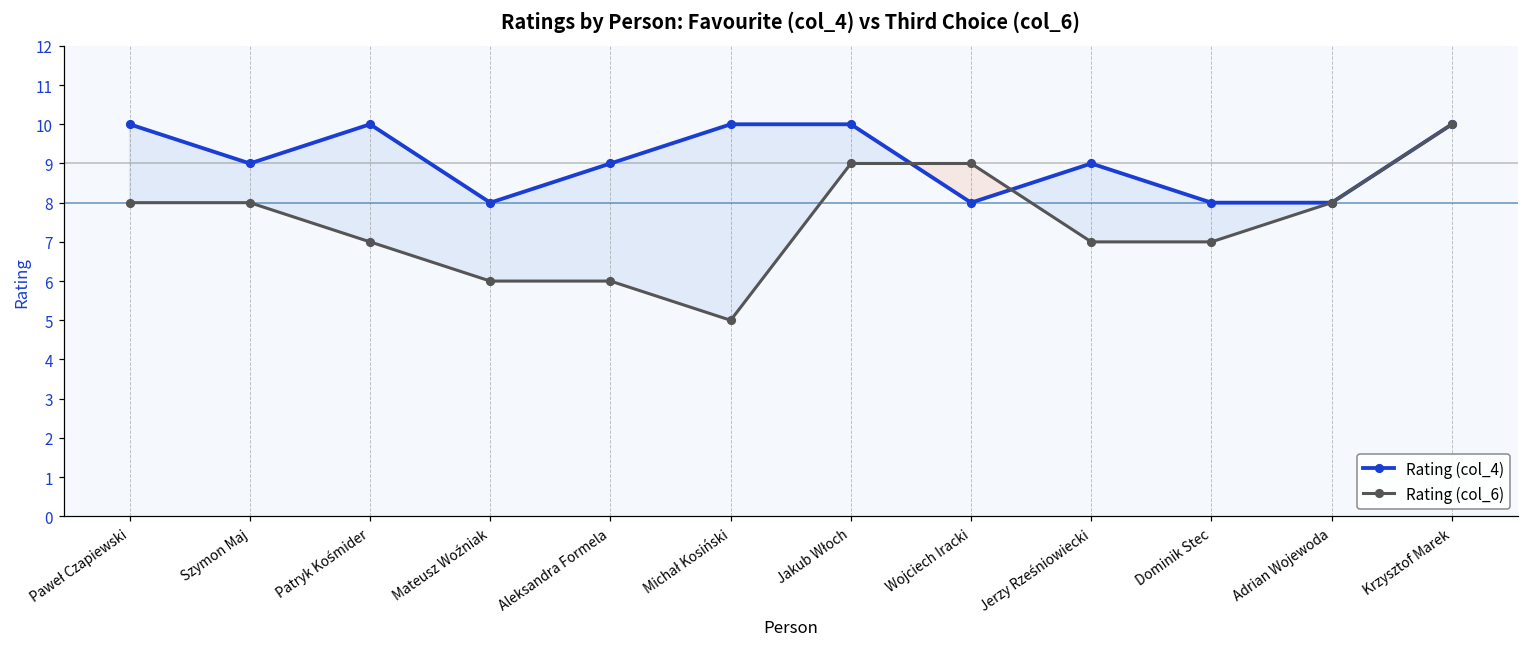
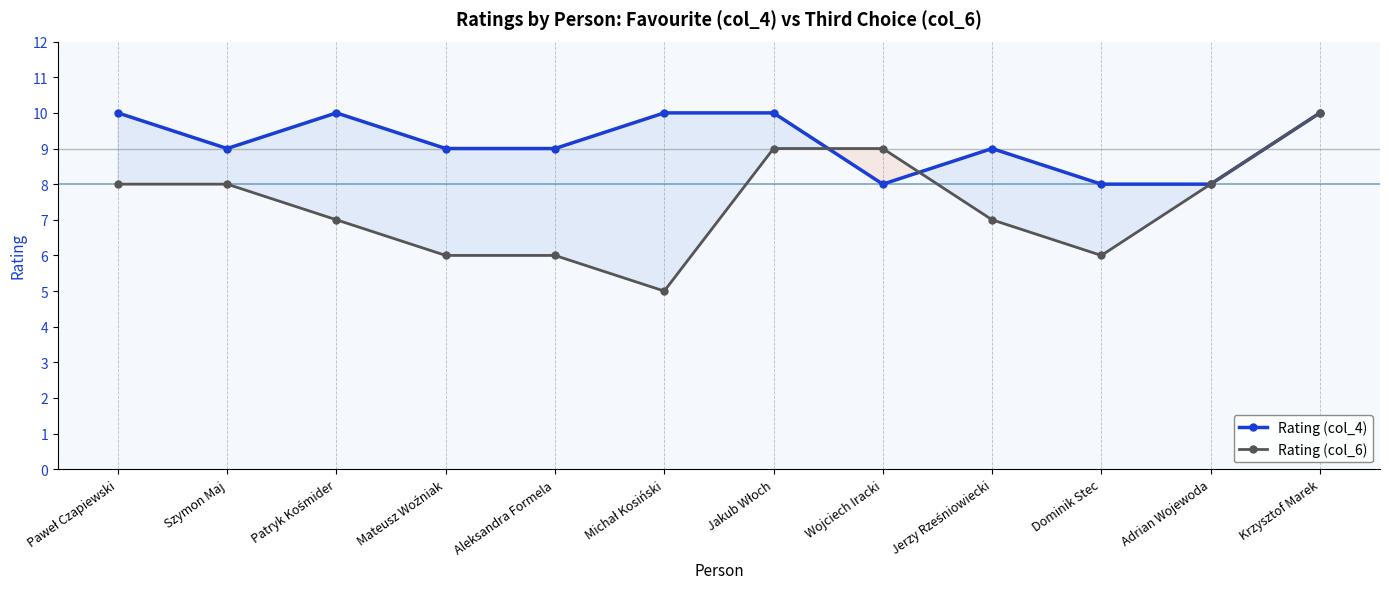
Rating (col_4), Mateusz Woźniak: 8 -> 9
Rating (col_6), Dominik Stec: 7 -> 6
